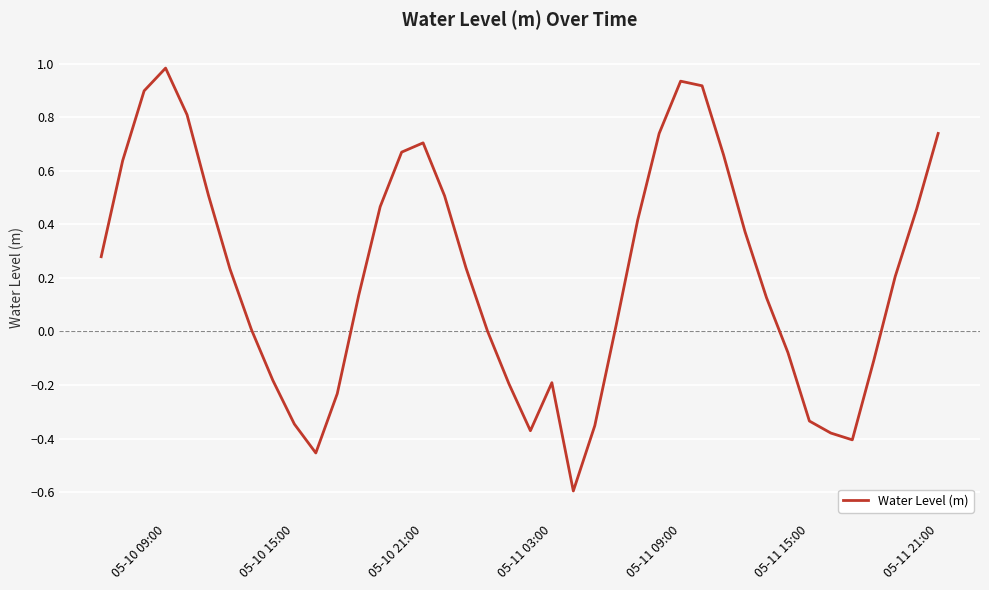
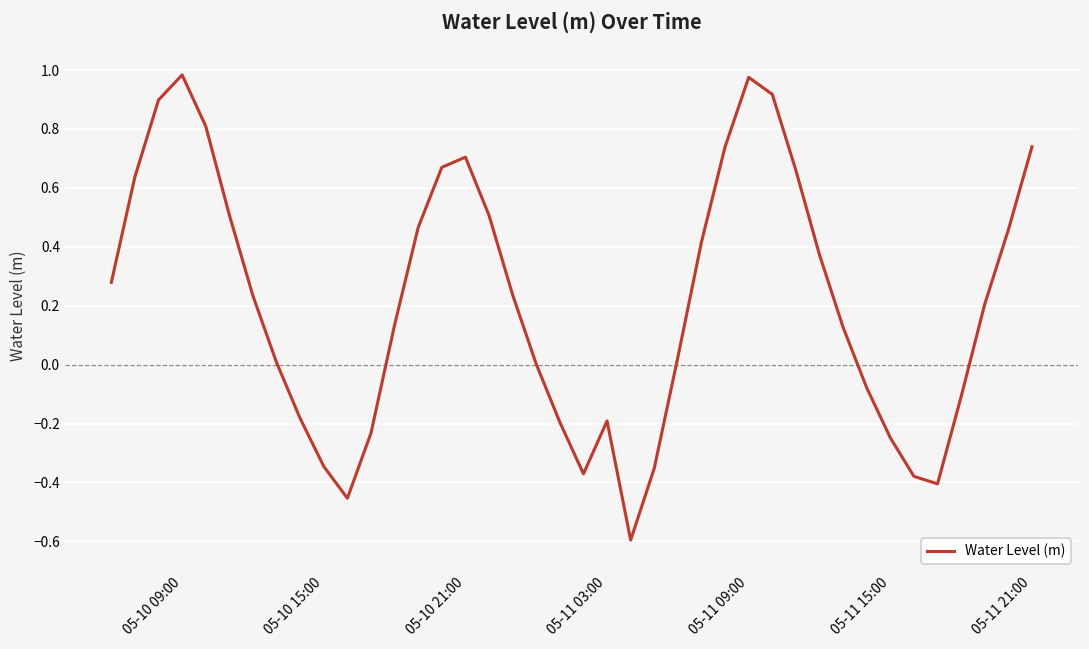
05-11 09:00: 0.93 -> 0.98
05-11 15:00: -0.33 -> -0.25
